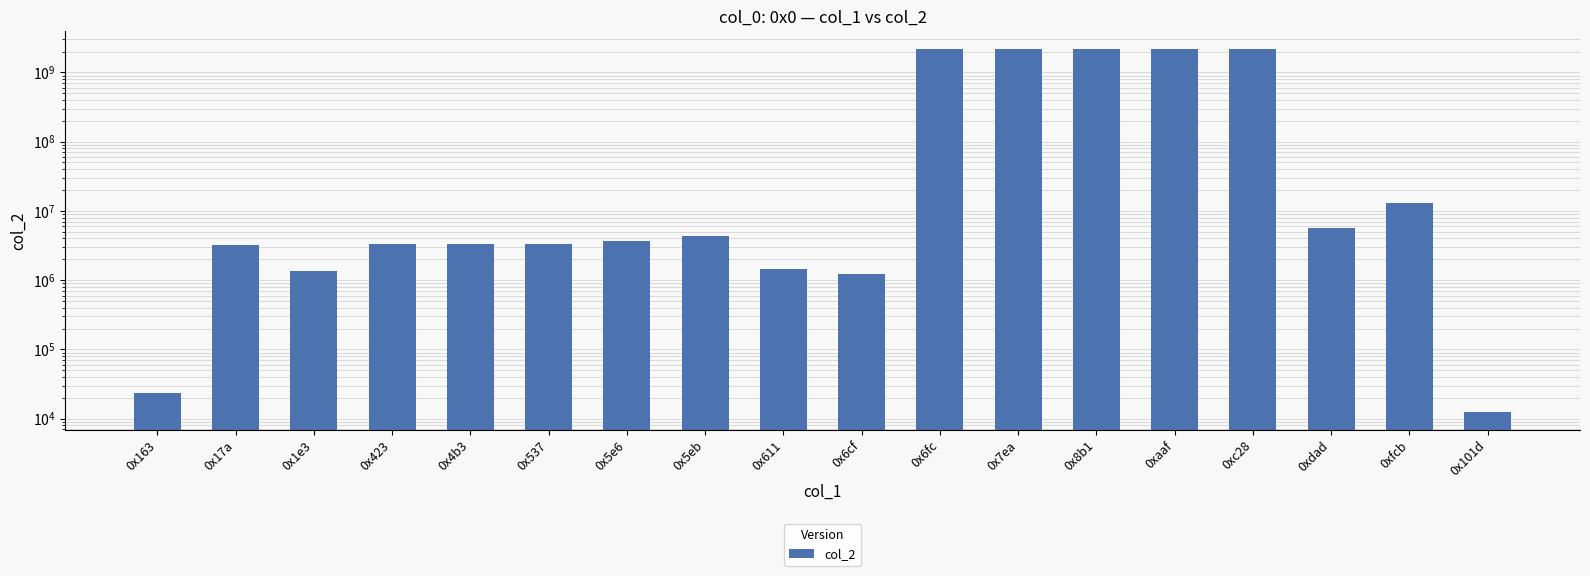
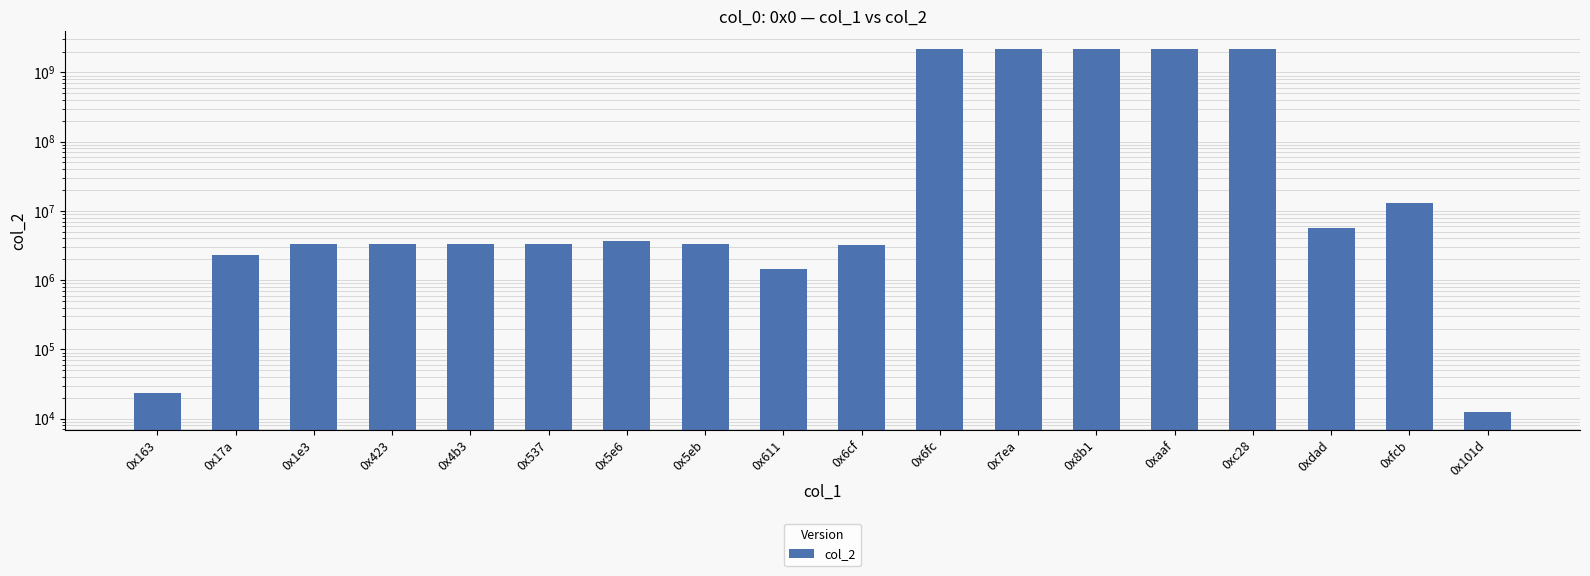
0x17a: 3000000 -> 2300000
0x1e3: 1300000 -> 3000000
0x5eb: 4000000 -> 3000000
0x6cf: 1200000 -> 3000000
